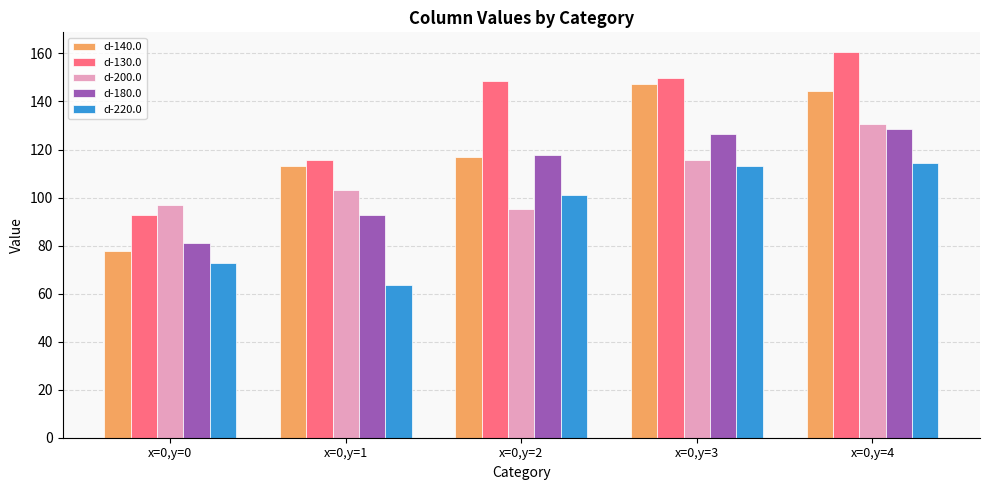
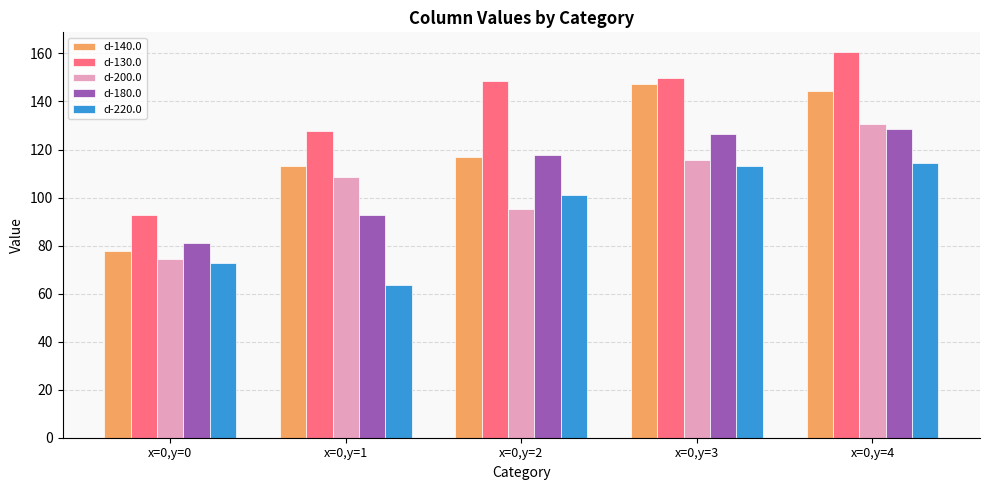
d-200.0, x=0,y=0: 97 -> 74
d-130.0, x=0,y=1: 116 -> 128
d-200.0, x=0,y=1: 103 -> 109
